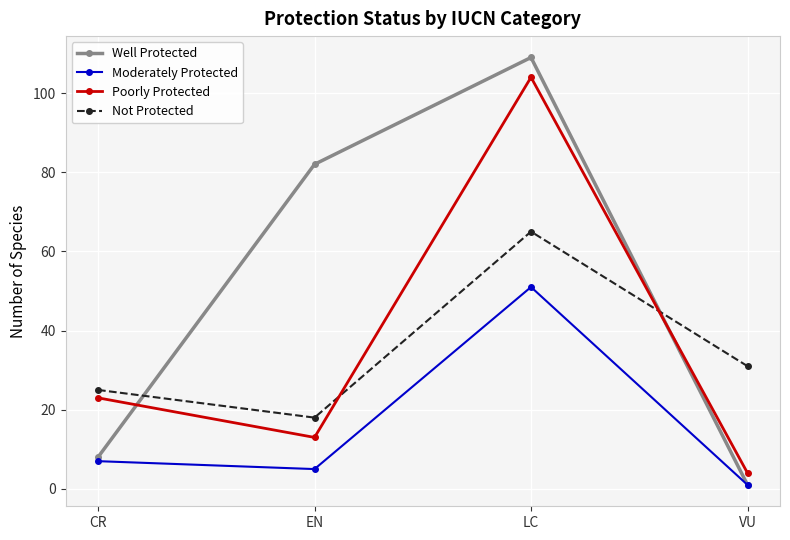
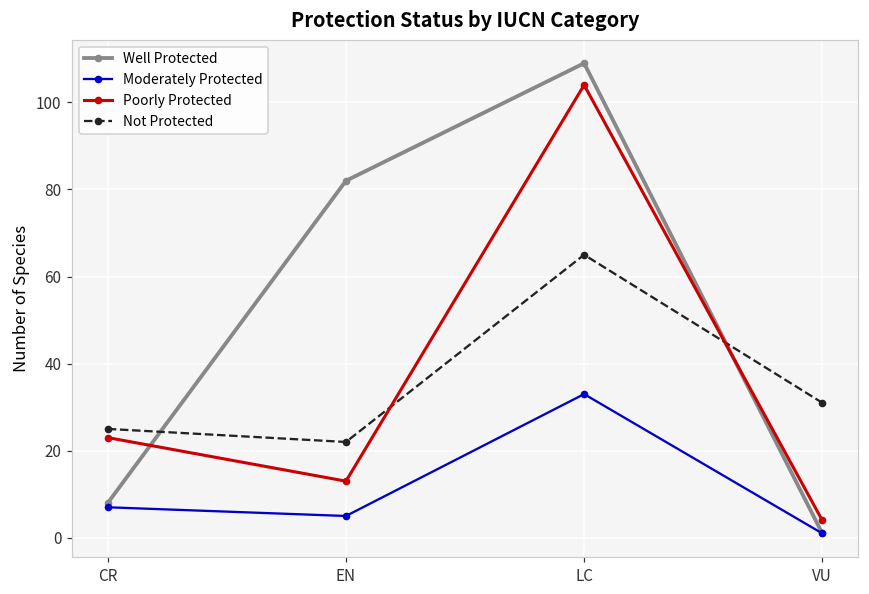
Not Protected, EN: 18 -> 22
Moderately Protected, LC: 51 -> 33
